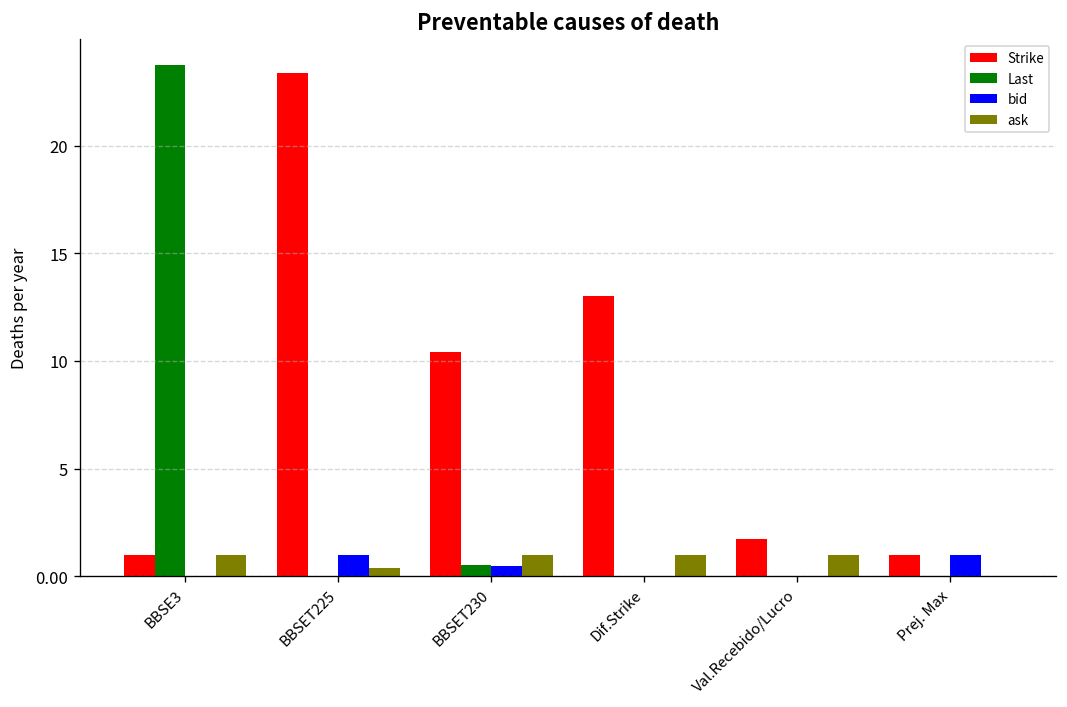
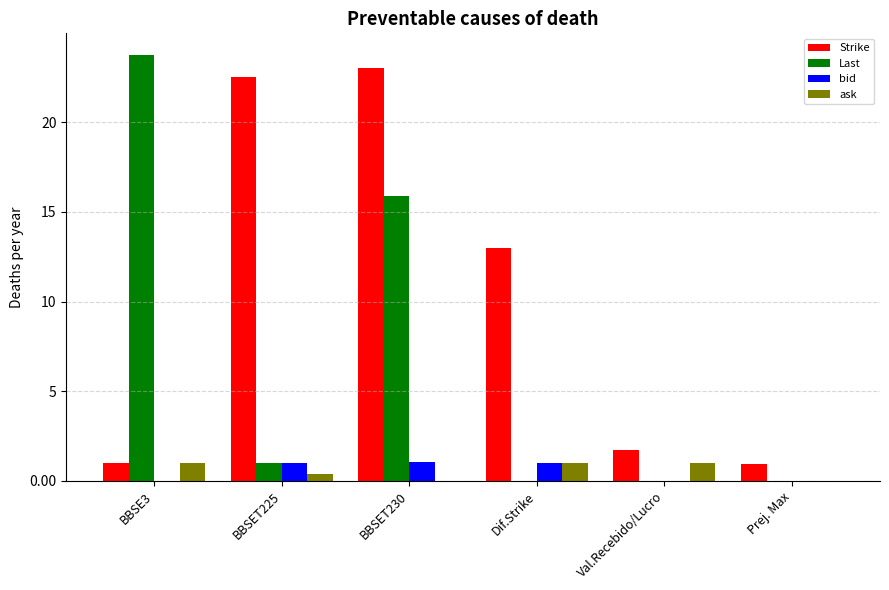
Strike, BBSET225: 23.4 -> 22.5
Last, BBSET225: 0 -> 1
Strike, BBSET230: 10.4 -> 23.0
Last, BBSET230: 0.5 -> 15.9
bid, BBSET230: 0.5 -> 1.1
ask, BBSET230: 1 -> 0
bid, Dif.Strike: 0 -> 1
bid, Prej. Max: 1 -> 0
